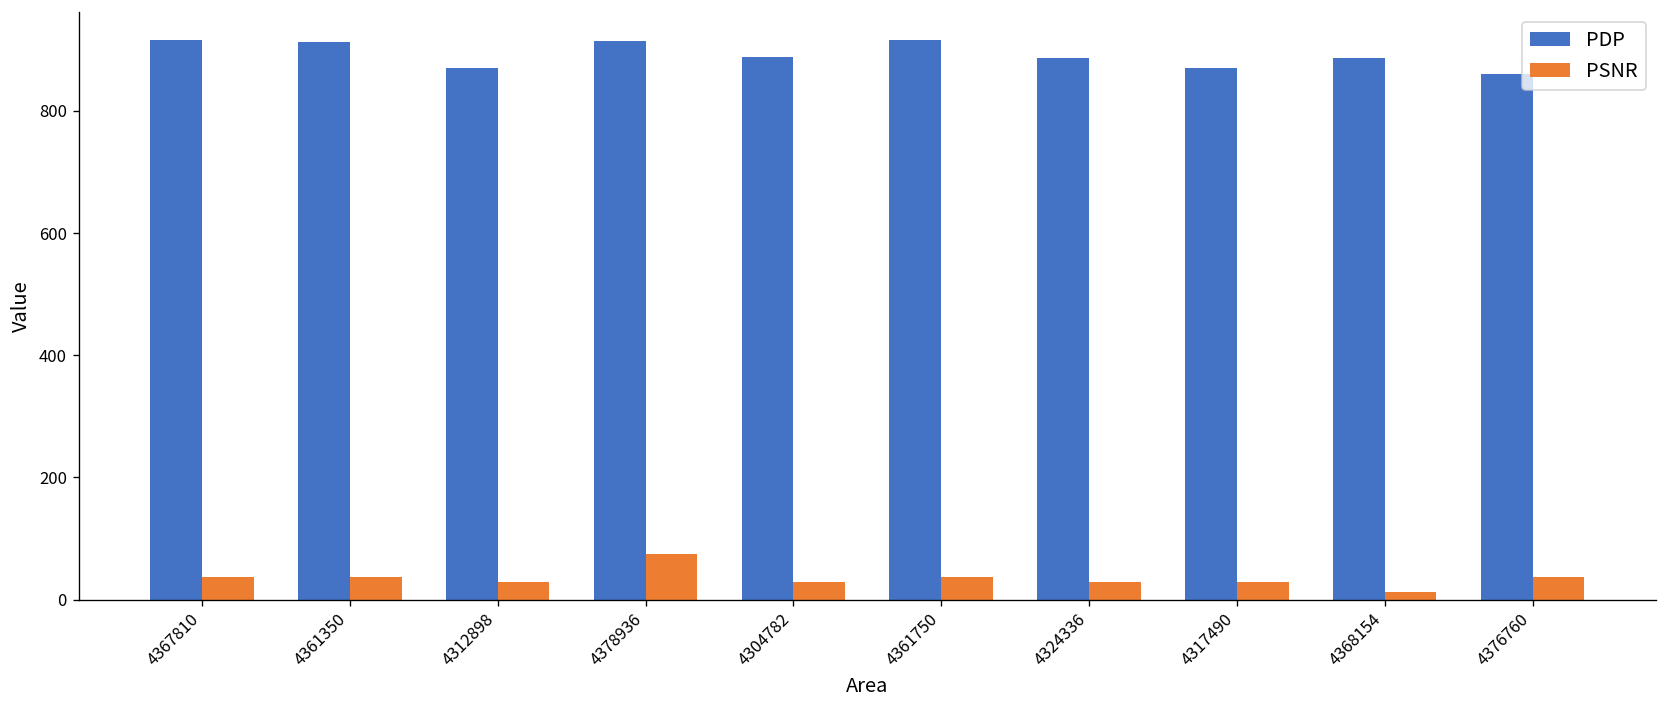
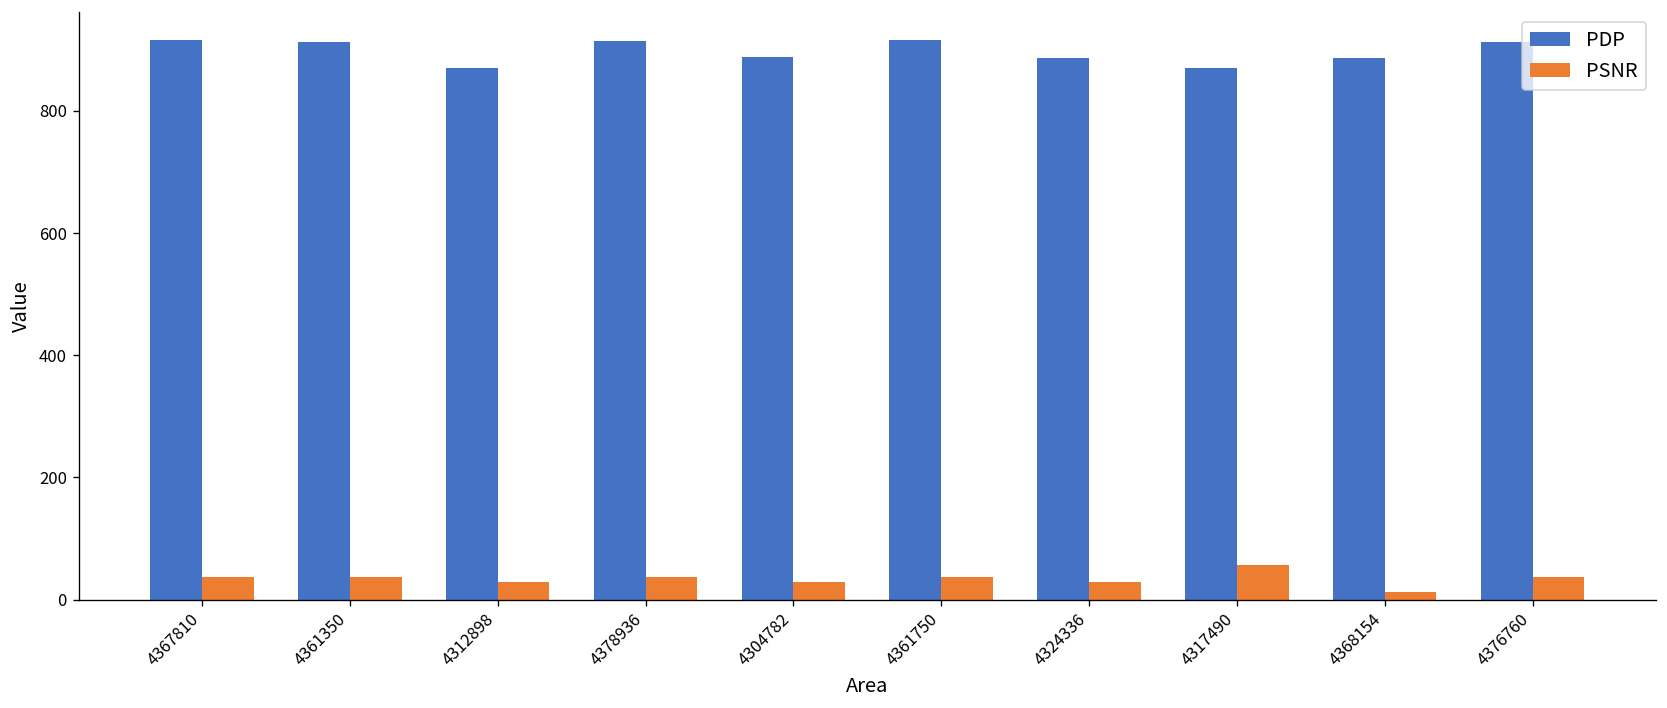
PSNR, 4378936: 70 -> 40
PSNR, 4317490: 30 -> 60
PDP, 4376760: 860 -> 910
